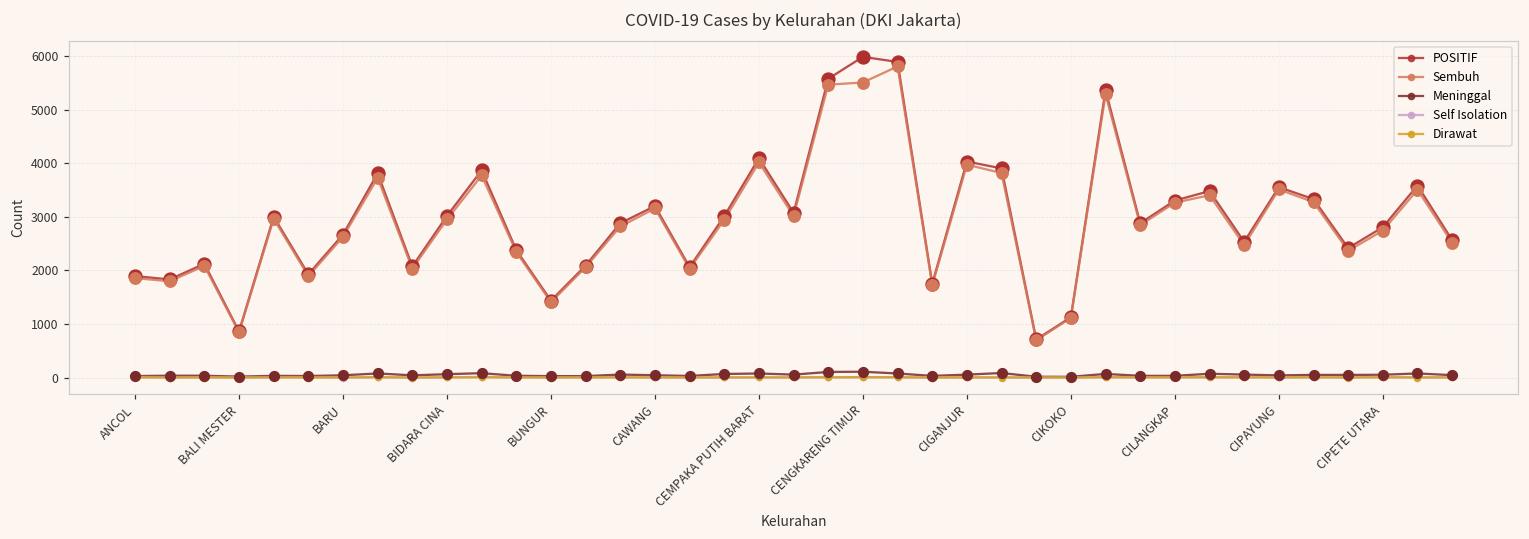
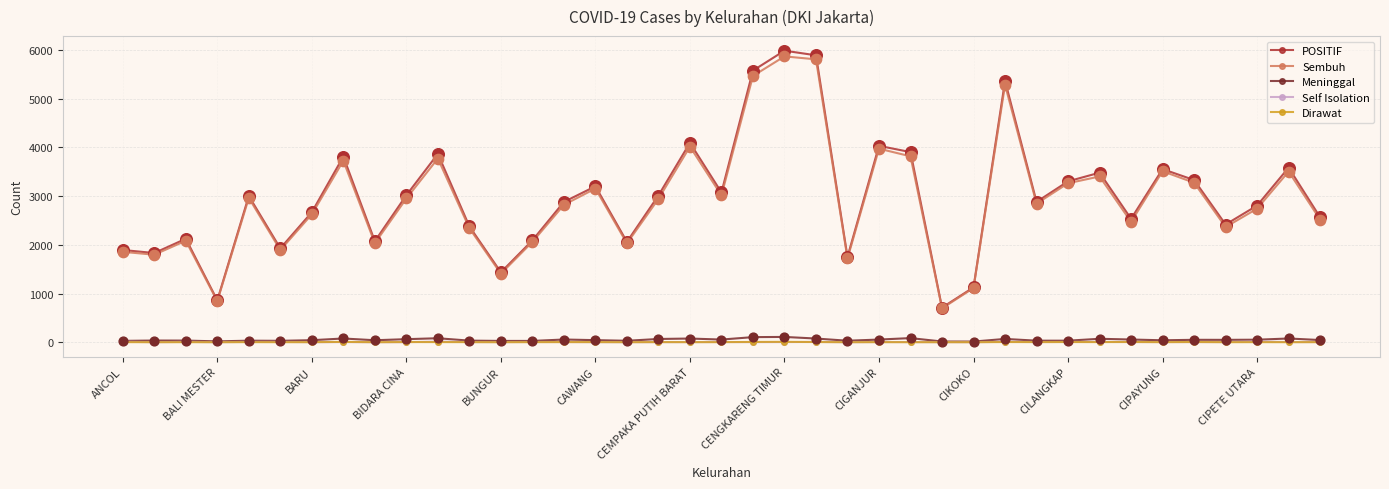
Sembuh, CENGKARENG TIMUR: 5500 -> 5900
